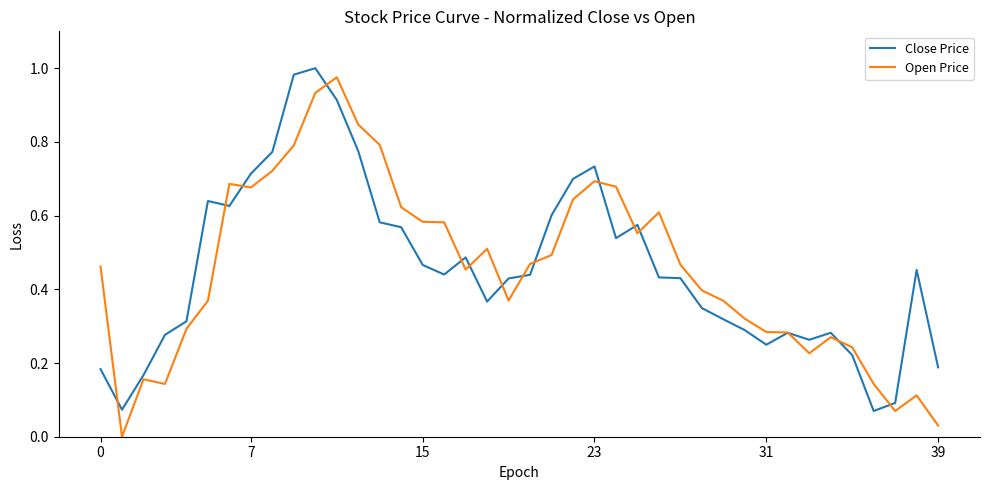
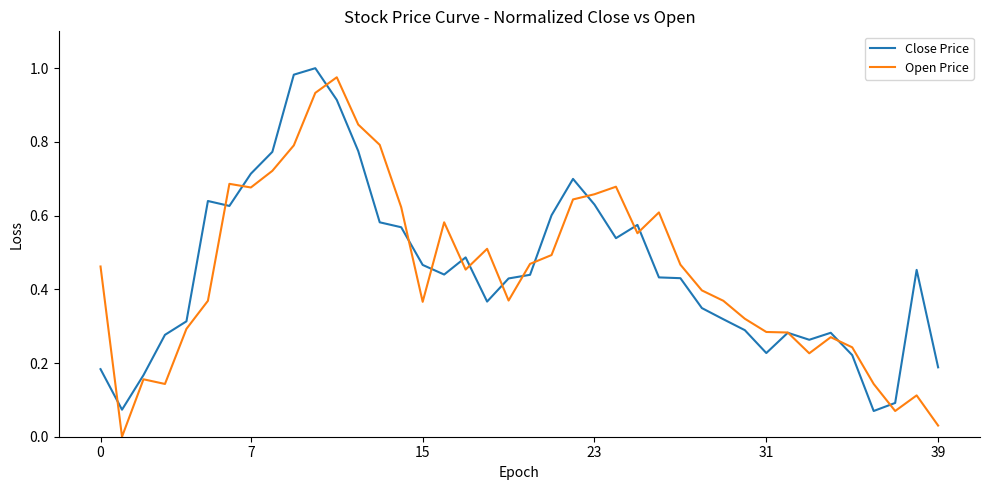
Open Price, 15: 0.58 -> 0.37
Close Price, 23: 0.73 -> 0.63
Open Price, 23: 0.69 -> 0.66
Close Price, 31: 0.25 -> 0.23
